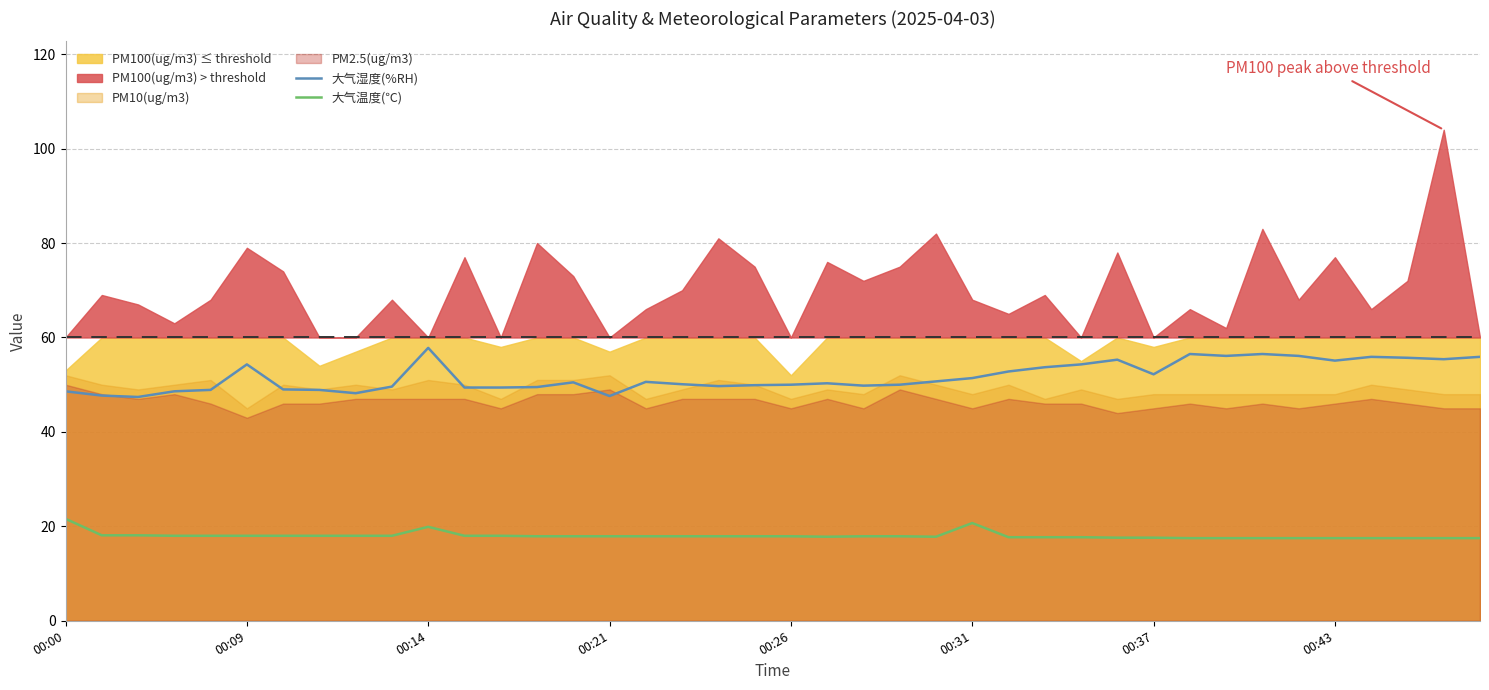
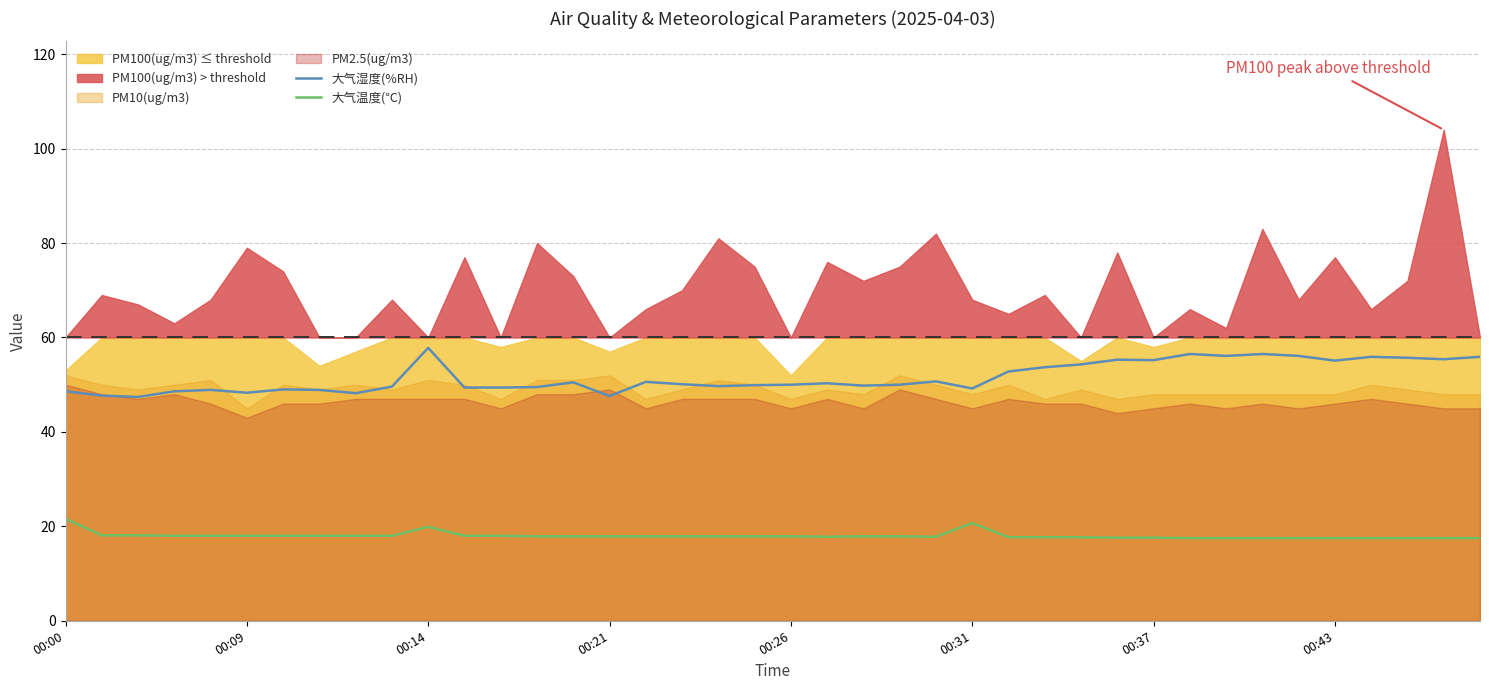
大气湿度(%RH), 00:09: 54 -> 48
大气湿度(%RH), 00:31: 51 -> 49
大气湿度(%RH), 00:37: 52 -> 55
